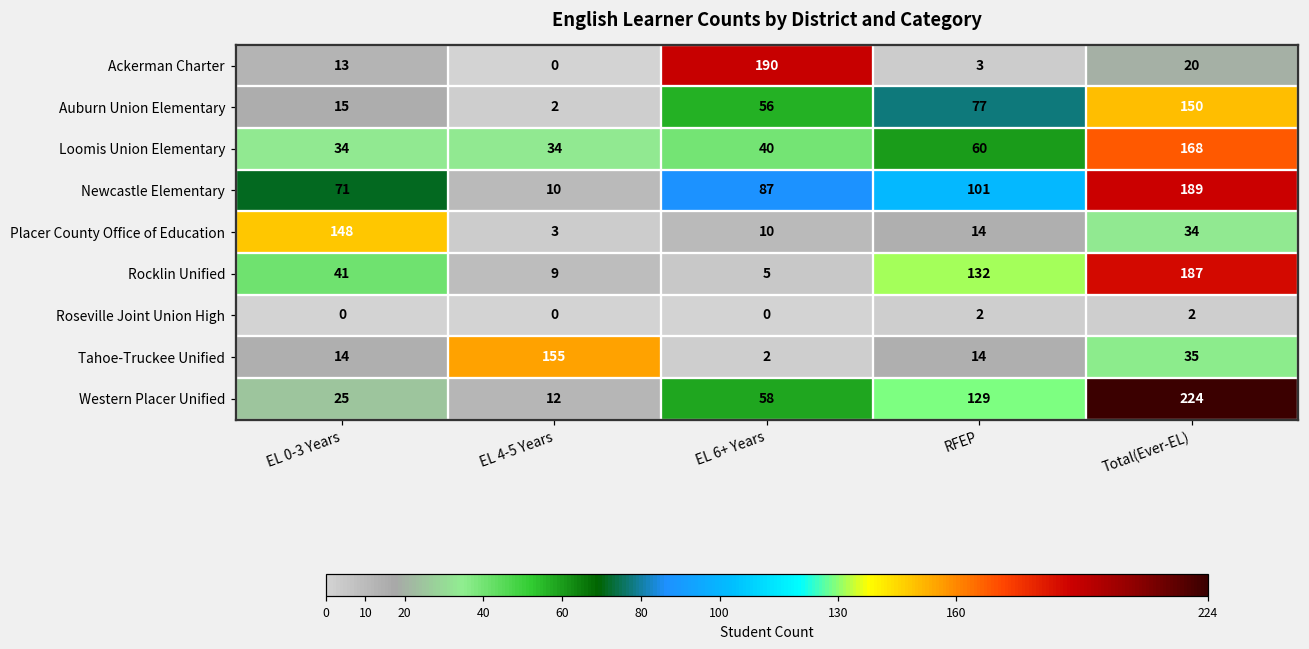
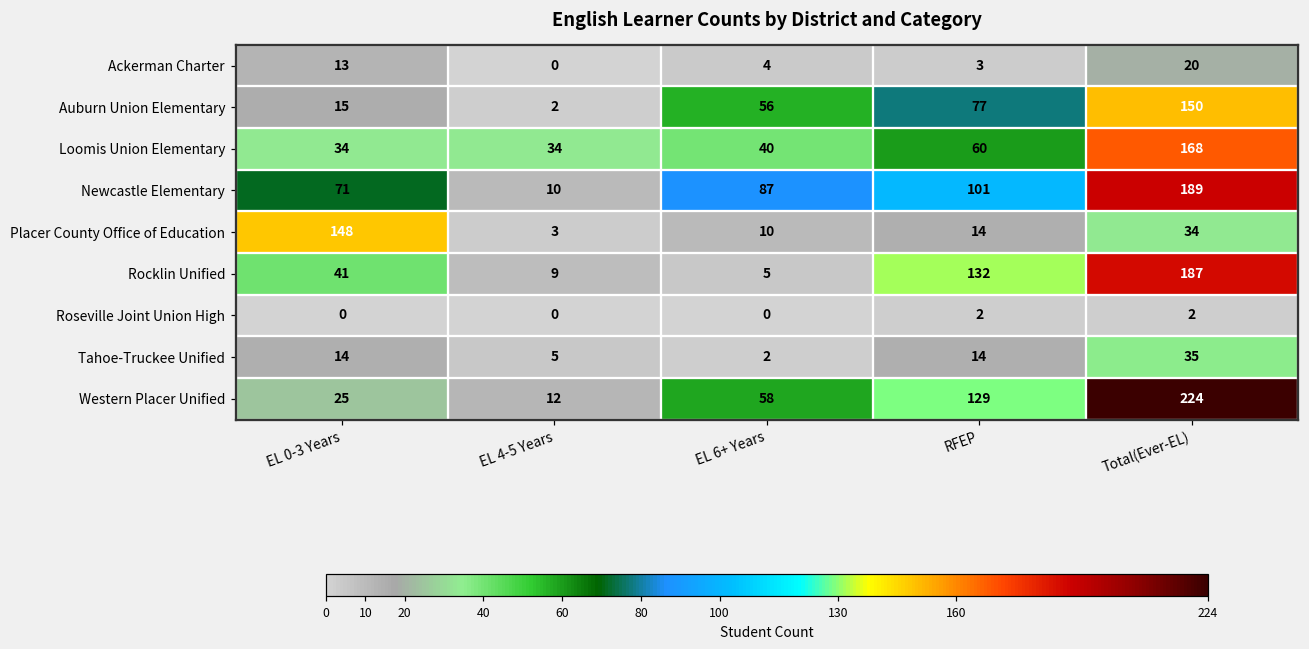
Ackerman Charter, EL 6+ Years: 190 -> 4
Tahoe-Truckee Unified, EL 4-5 Years: 155 -> 5
